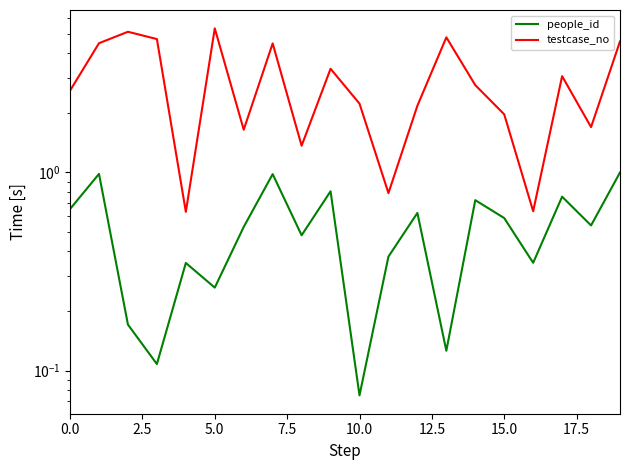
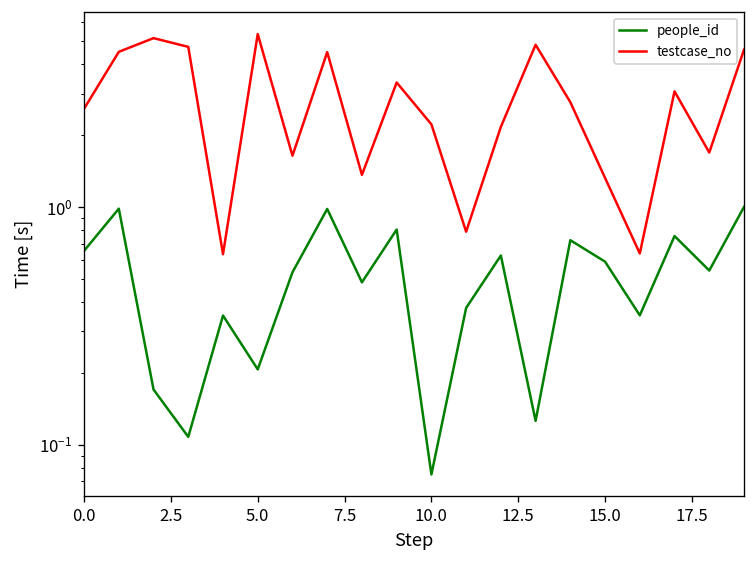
people_id, 5.0: 0.26 -> 0.21
testcase_no, 15.0: 2.0 -> 1.3
